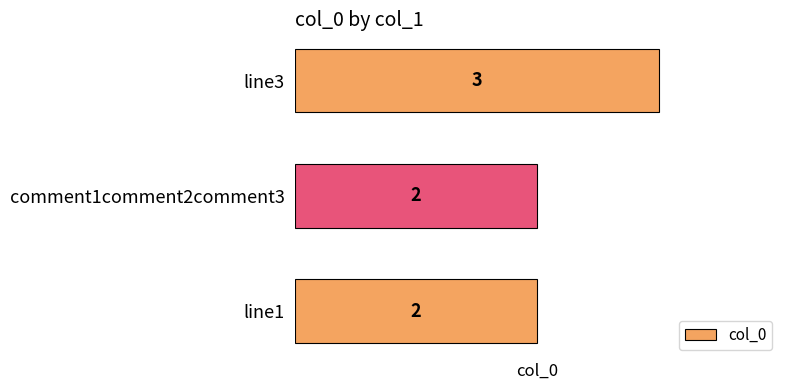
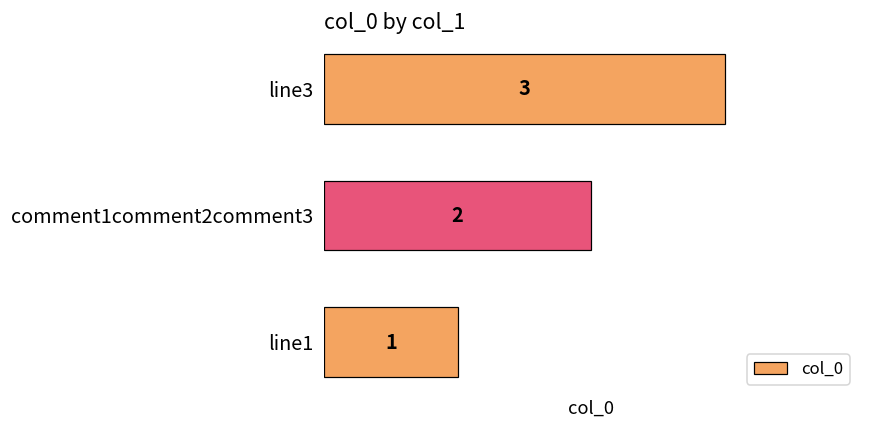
line1: 2 -> 1
